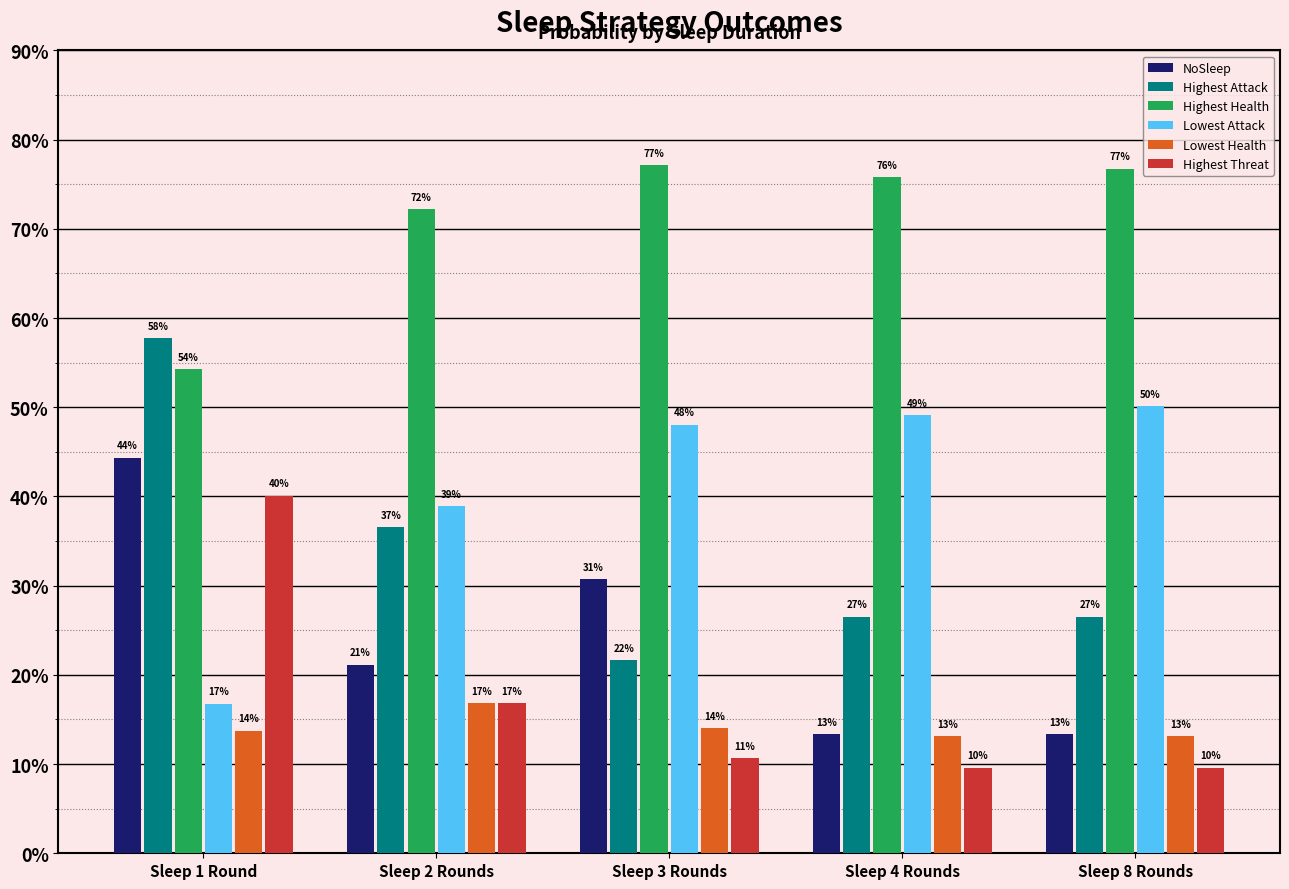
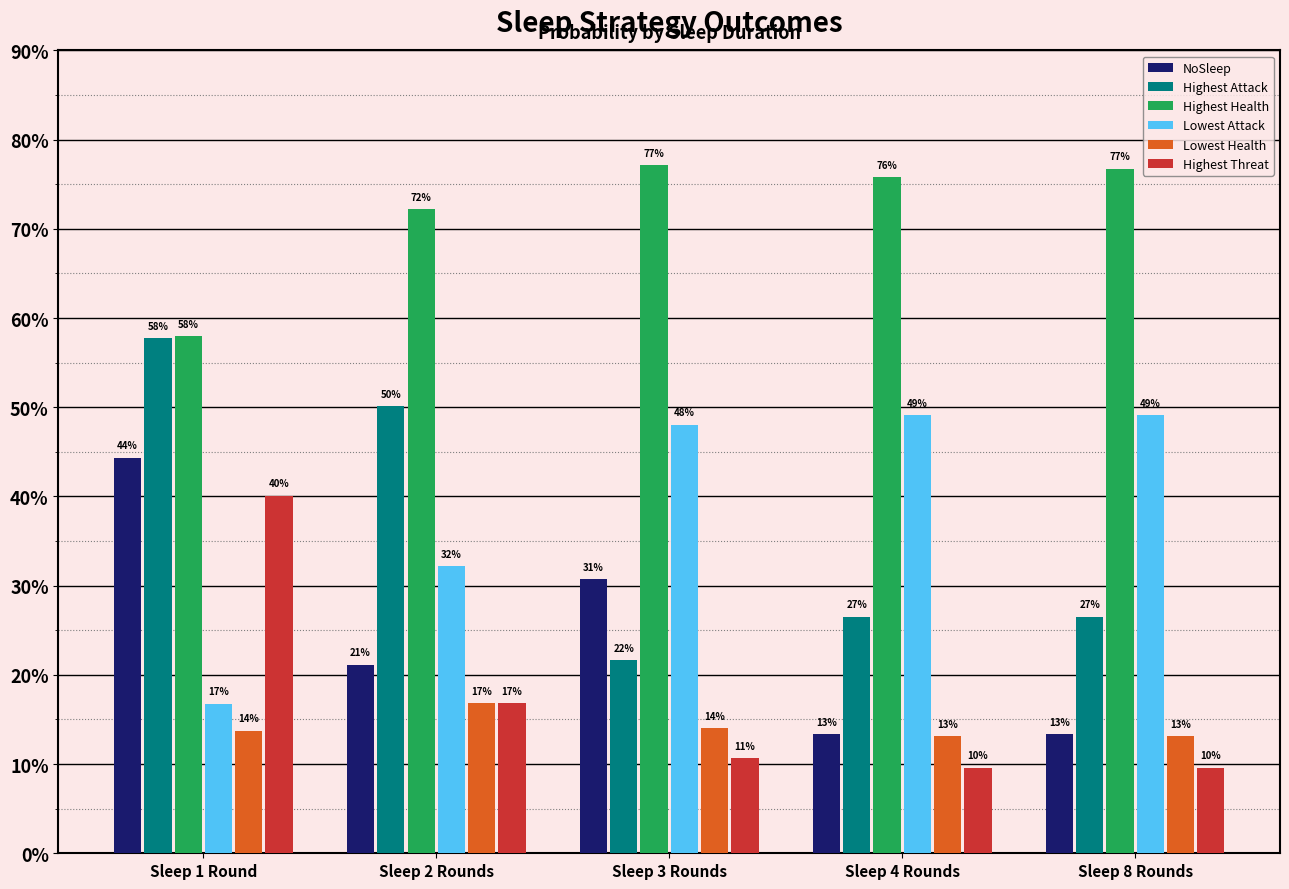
Highest Health, Sleep 1 Round: 54% -> 58%
Highest Attack, Sleep 2 Rounds: 37% -> 50%
Lowest Attack, Sleep 2 Rounds: 39% -> 32%
Lowest Attack, Sleep 8 Rounds: 50% -> 49%
